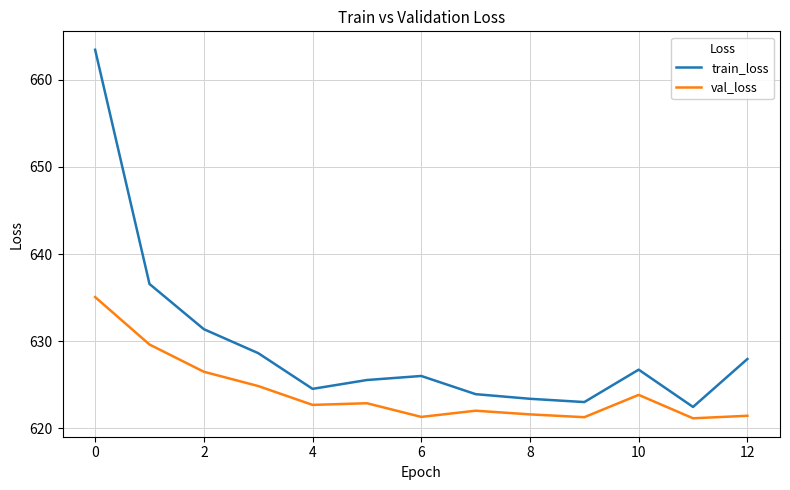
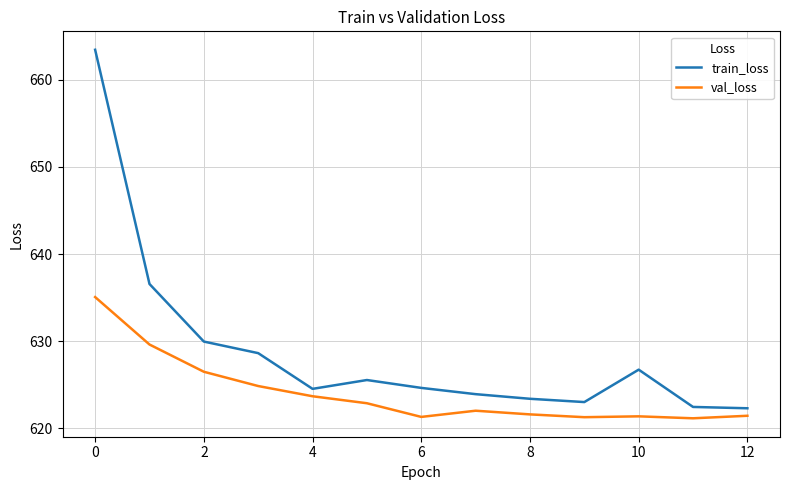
train_loss, 2: 631 -> 630
val_loss, 4: 623 -> 624
train_loss, 6: 626 -> 625
val_loss, 10: 624 -> 621
train_loss, 12: 628 -> 622
